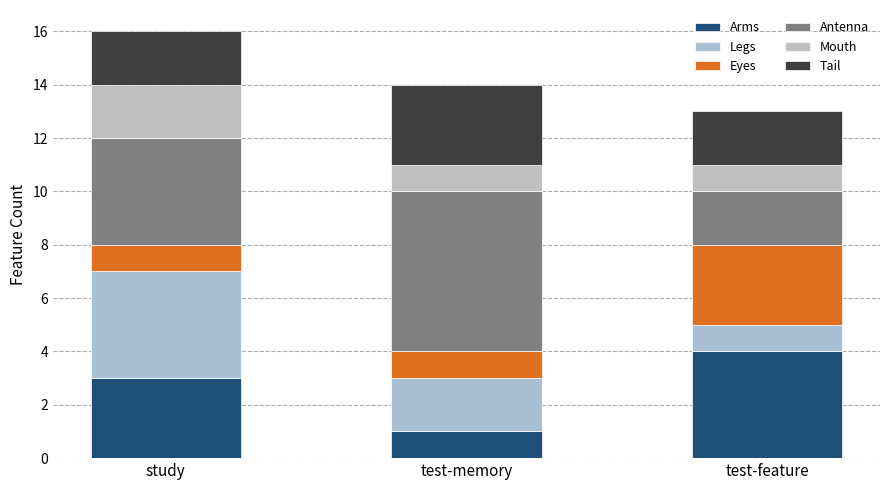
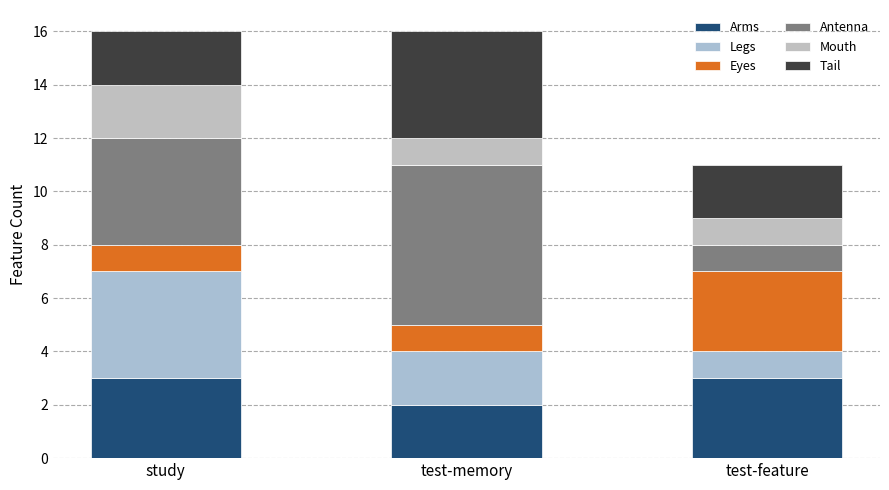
Arms, test-memory: 1 -> 2
Tail, test-memory: 3 -> 4
Arms, test-feature: 4 -> 3
Antenna, test-feature: 2 -> 1
